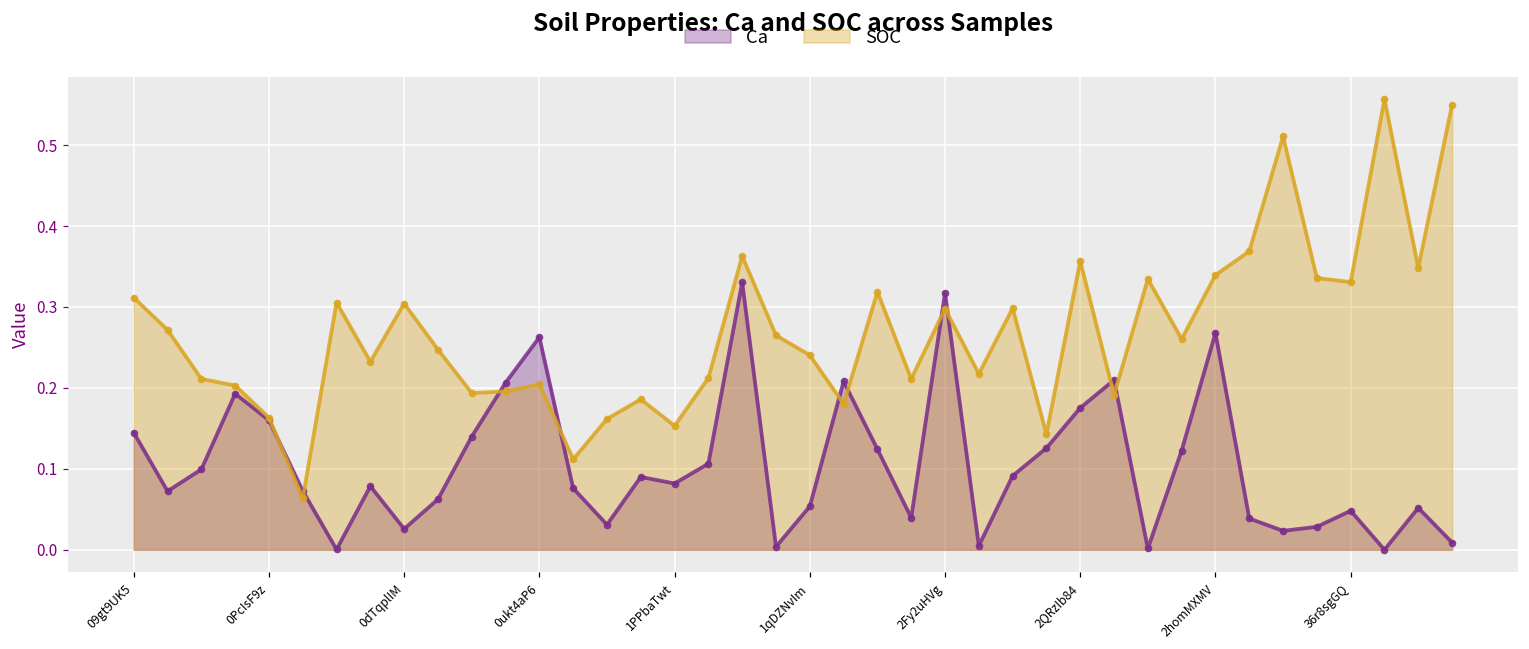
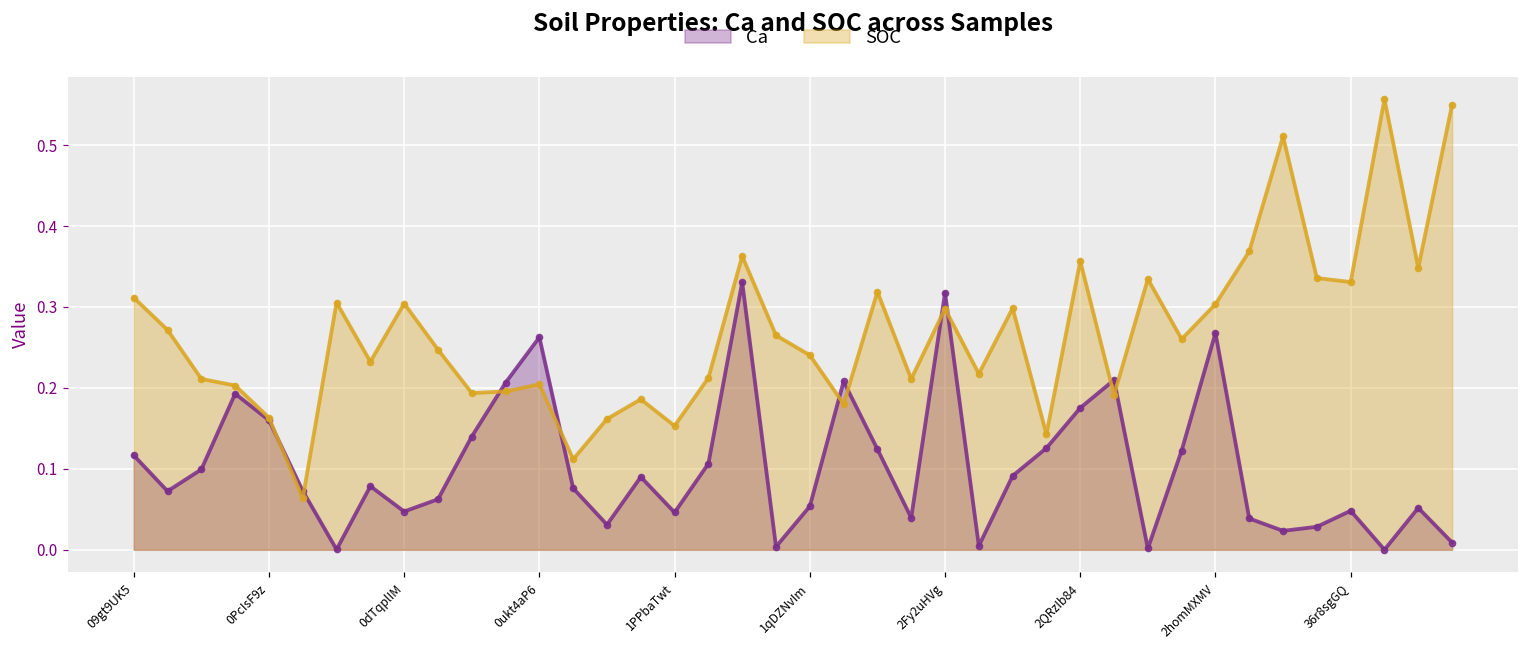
Ca, 09gt9UK5: 0.14 -> 0.12
Ca, 0dTqplIM: 0.03 -> 0.05
Ca, 1PPbaTwt: 0.08 -> 0.05
SOC, 2homMXMV: 0.34 -> 0.30
